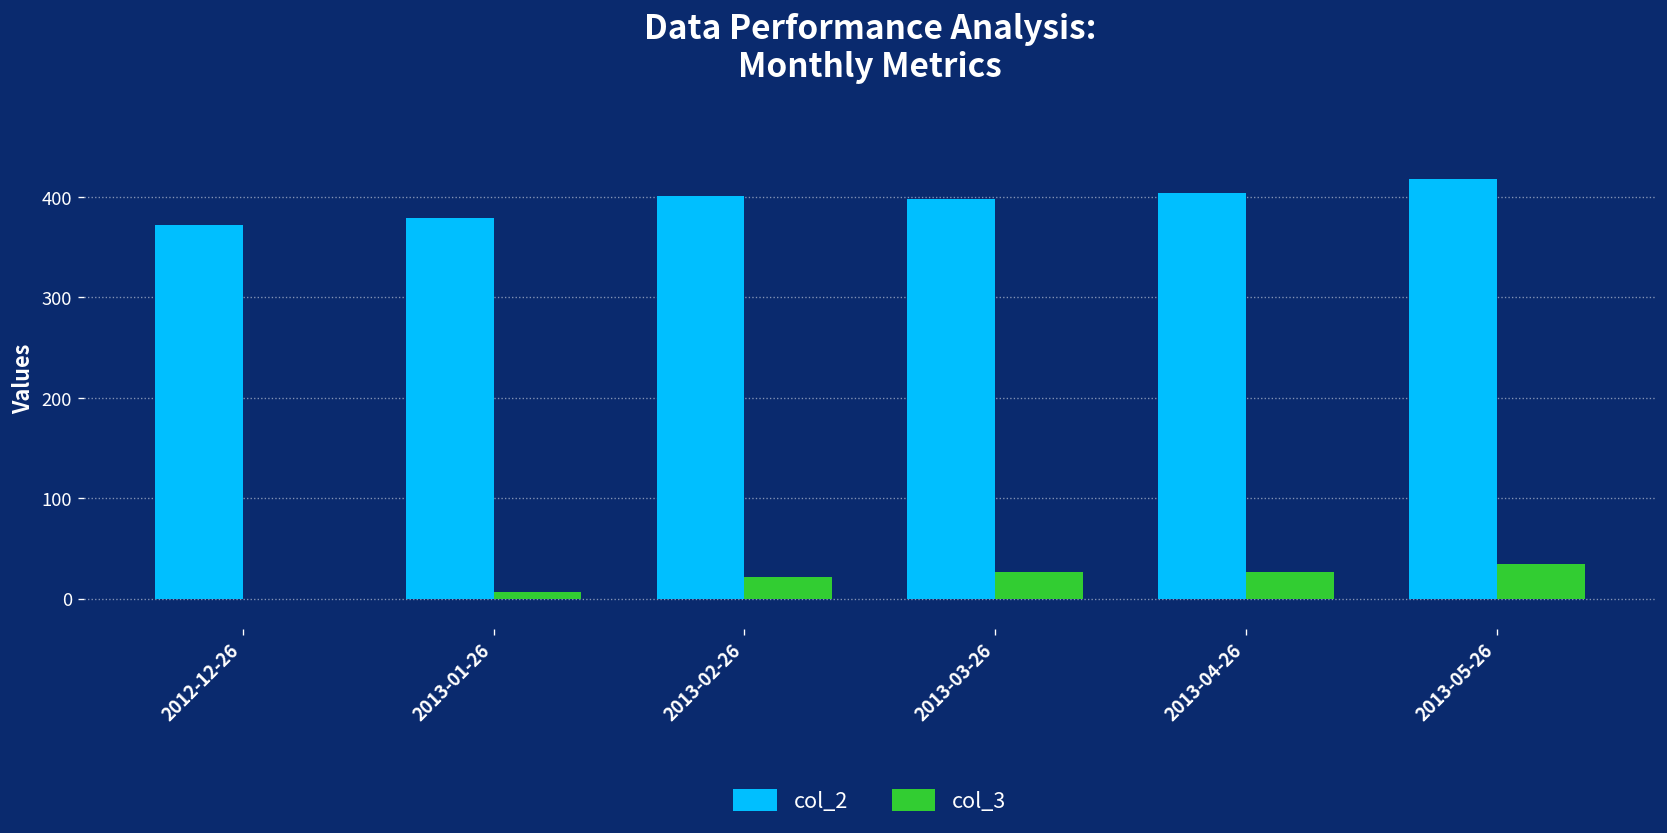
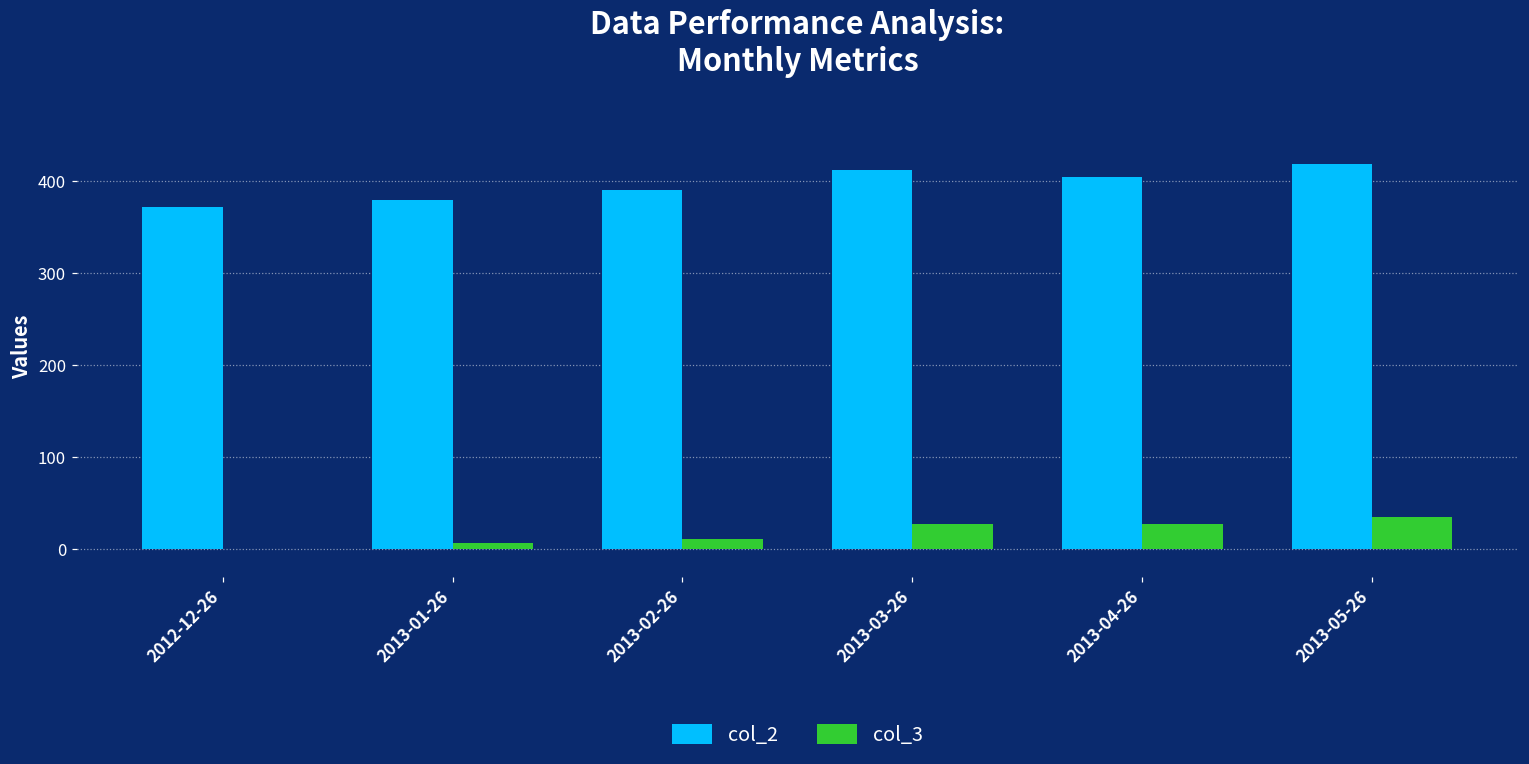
col_2, 2013-02-26: 400 -> 390
col_3, 2013-02-26: 20 -> 10
col_2, 2013-03-26: 400 -> 410
